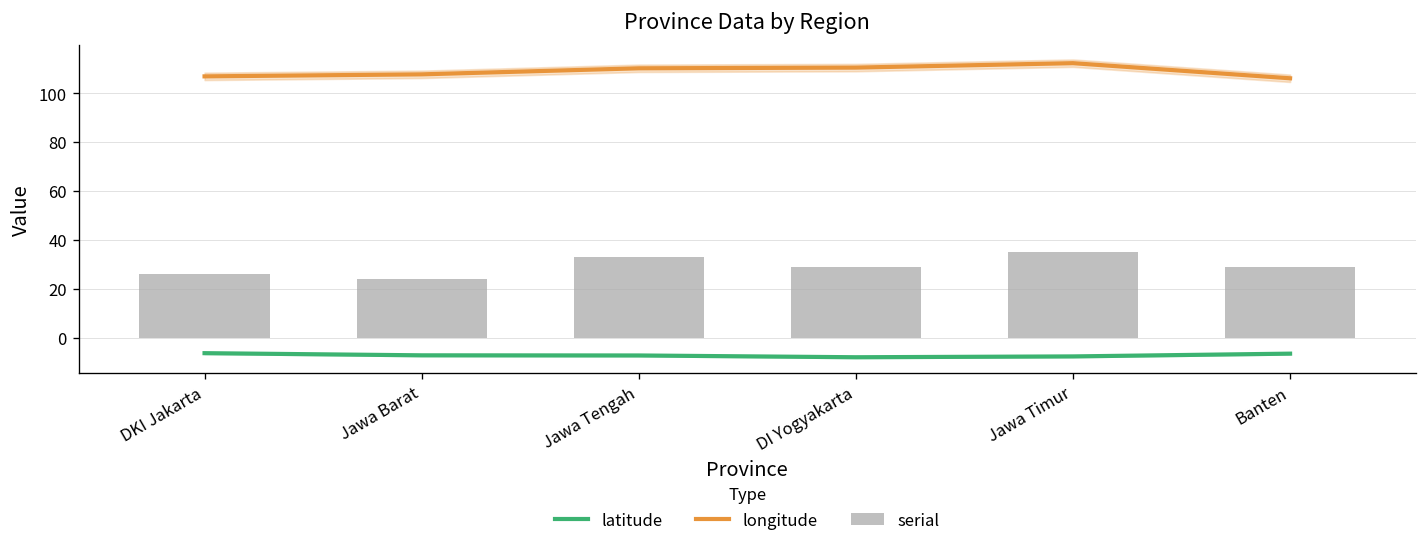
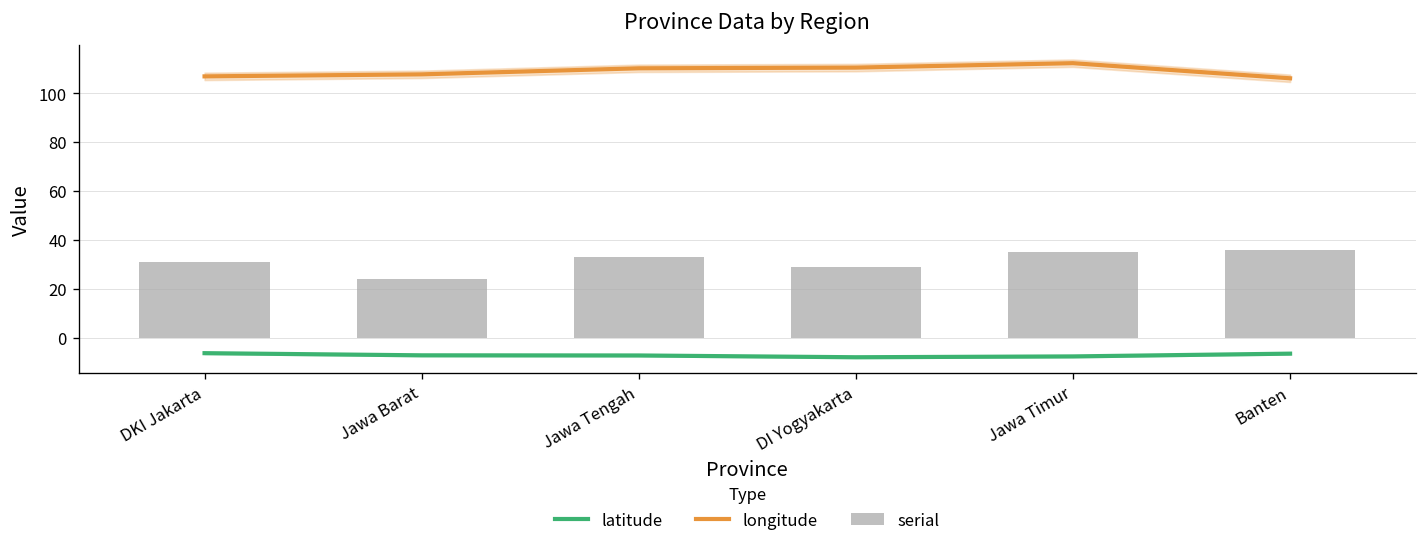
serial, DKI Jakarta: 26 -> 31
serial, Banten: 29 -> 36
